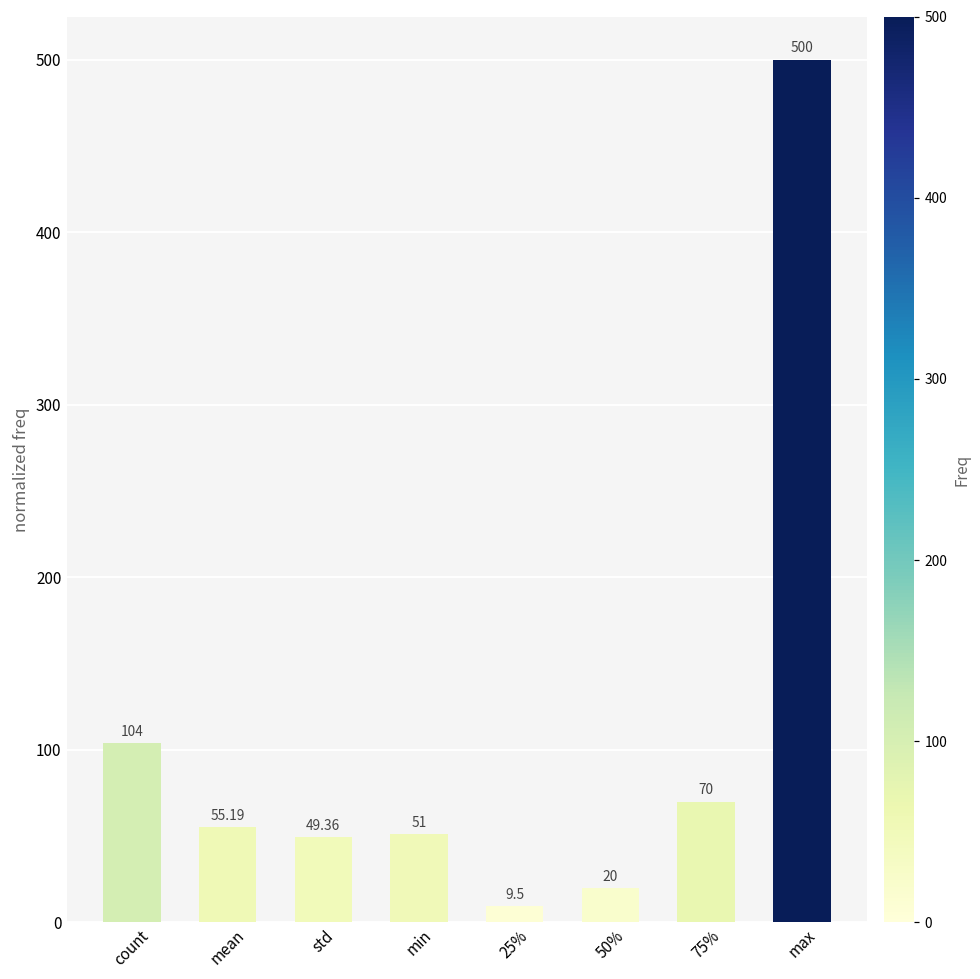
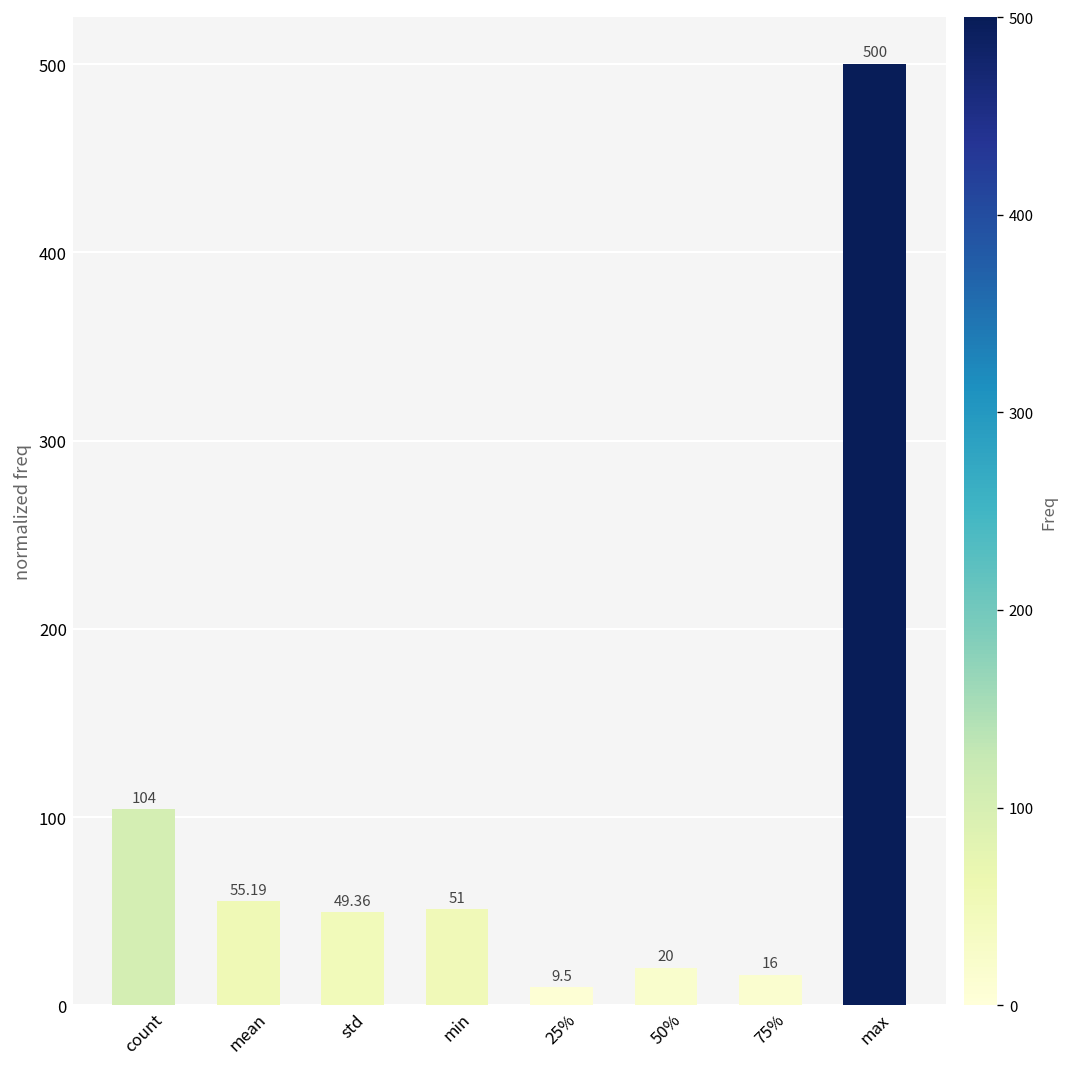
75%: 70 -> 16
